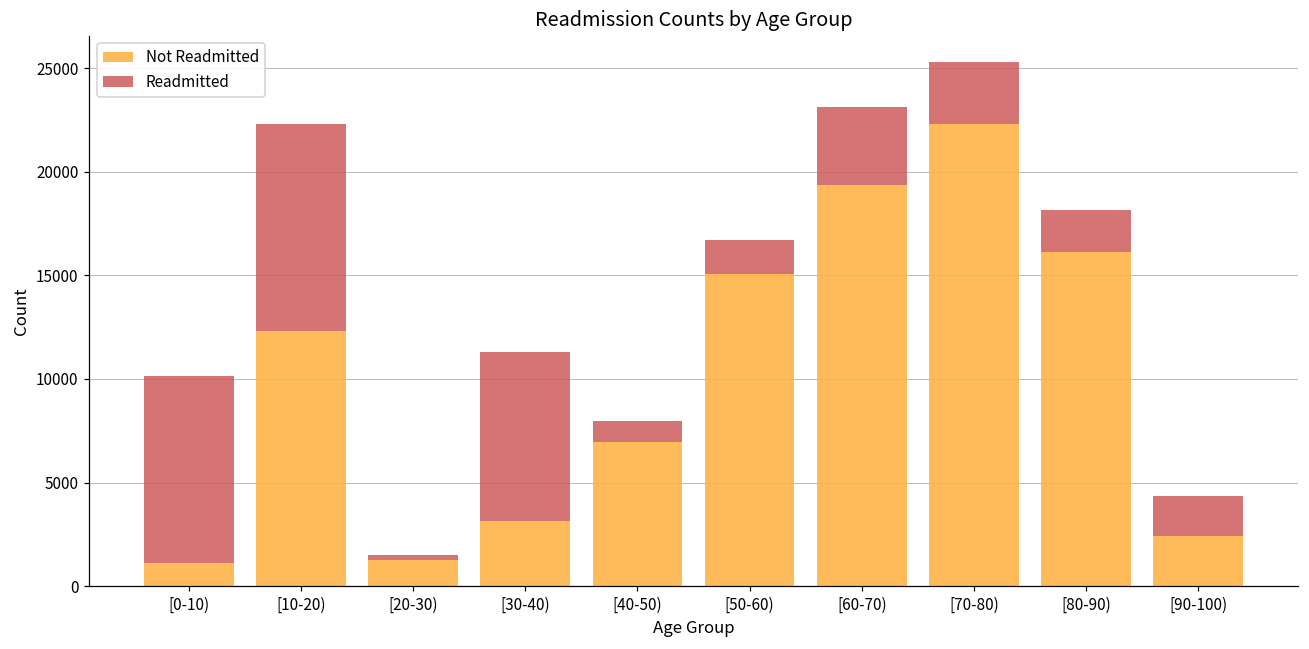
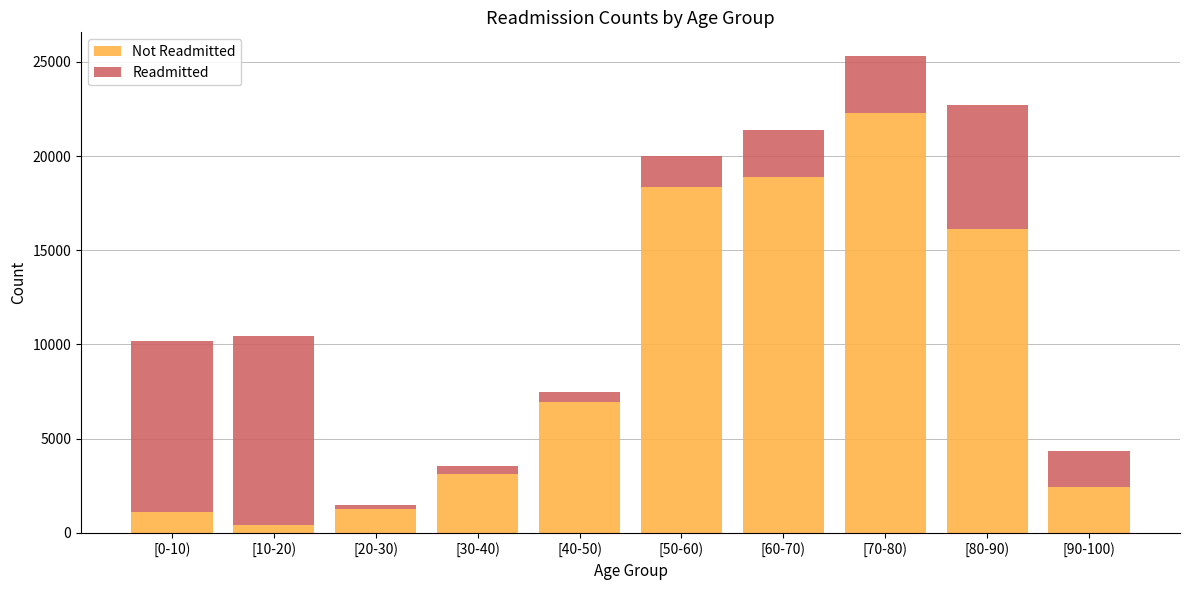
Not Readmitted, [10-20): 12300 -> 400
Readmitted, [30-40): 8200 -> 400
Readmitted, [40-50): 1000 -> 500
Not Readmitted, [50-60): 15100 -> 18400
Not Readmitted, [60-70): 19300 -> 18900
Readmitted, [60-70): 3800 -> 2500
Readmitted, [80-90): 2000 -> 6600
